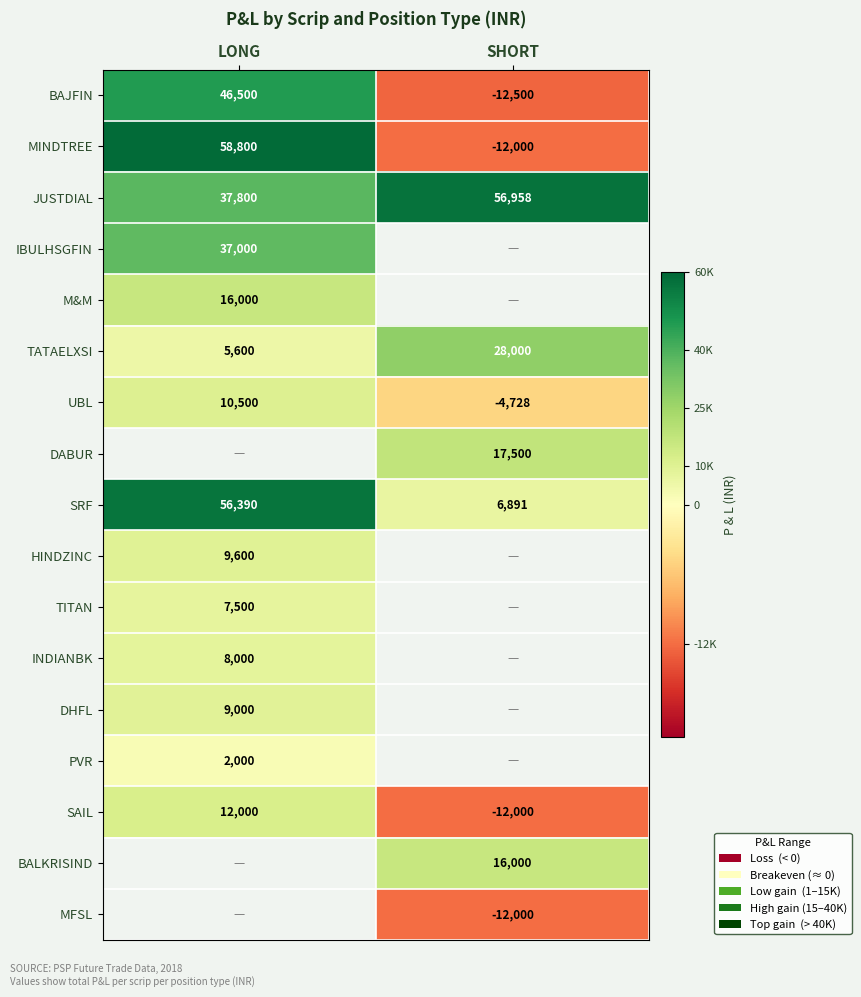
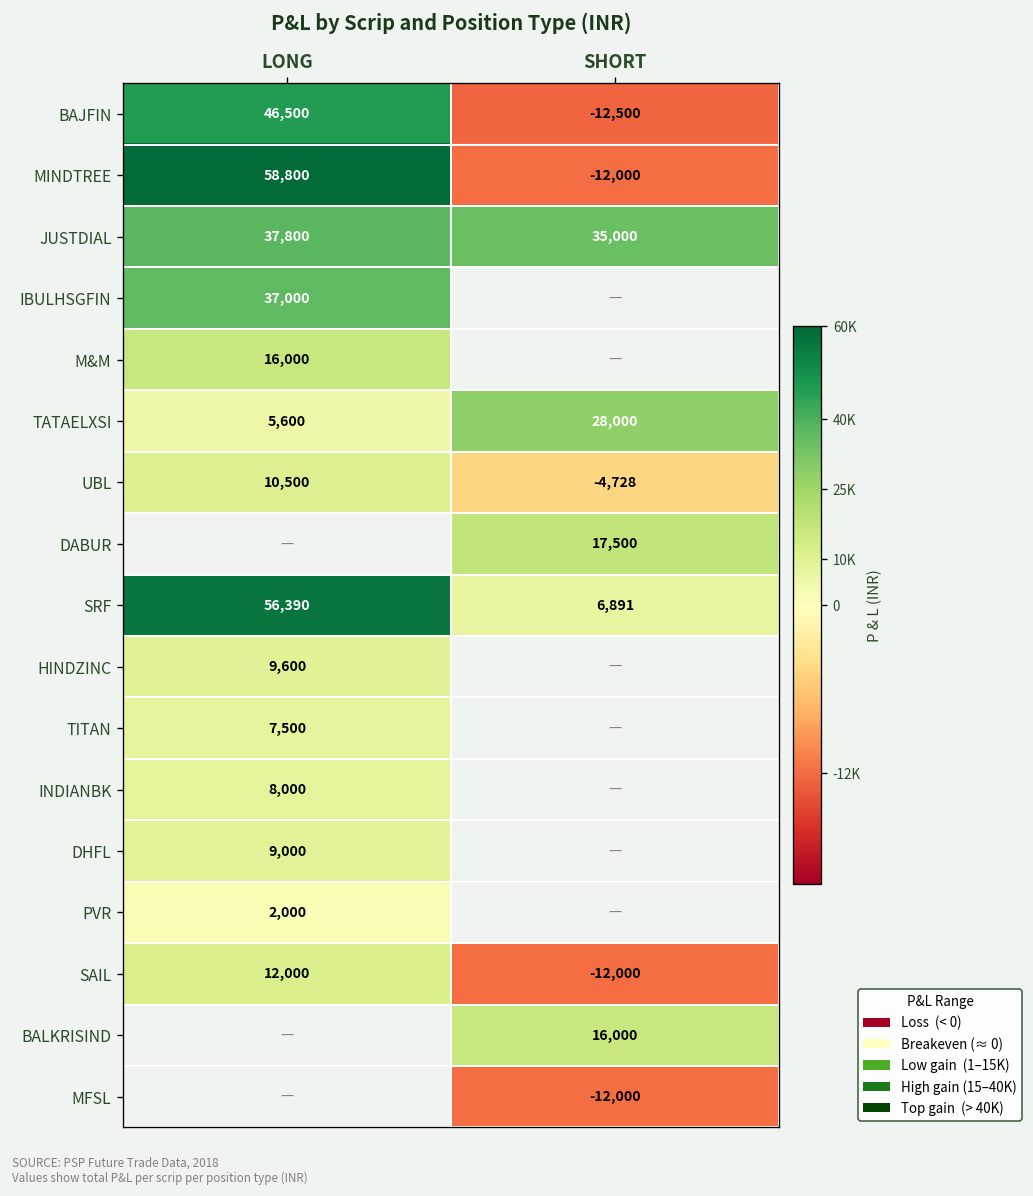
JUSTDIAL, SHORT: 56,958 -> 35,000
